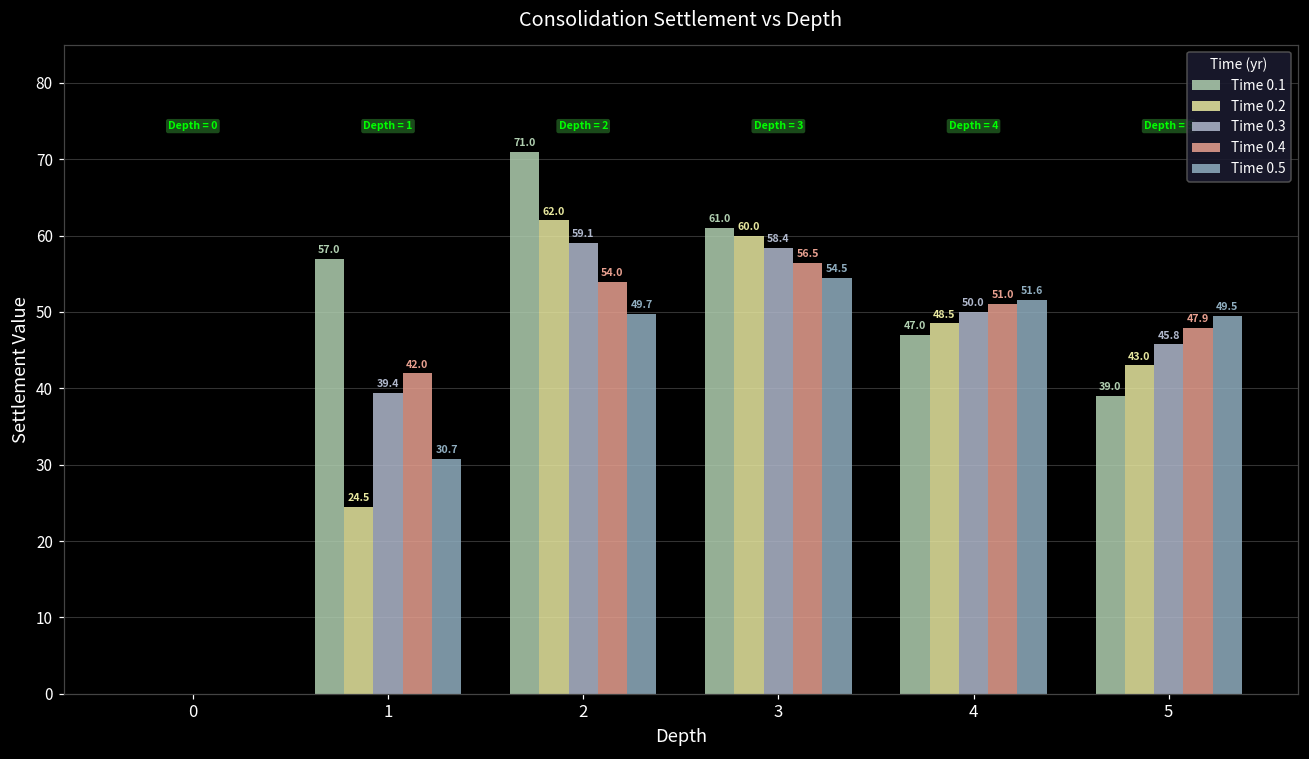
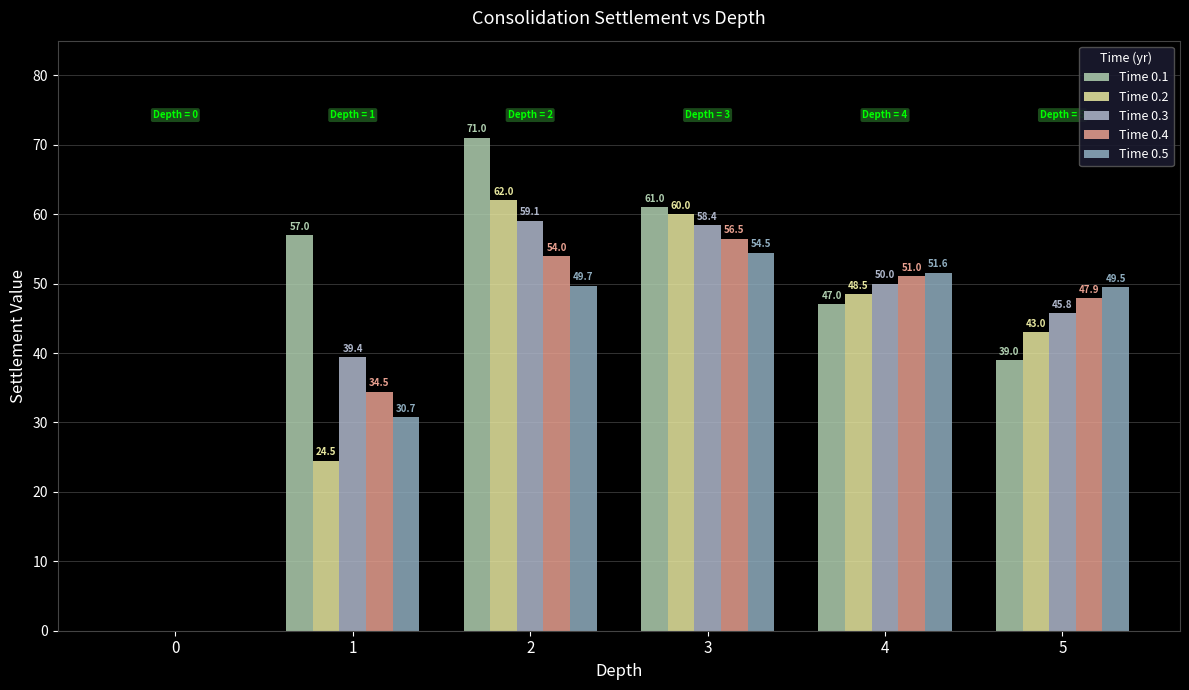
Time 0.4, 1: 42.0 -> 34.5
